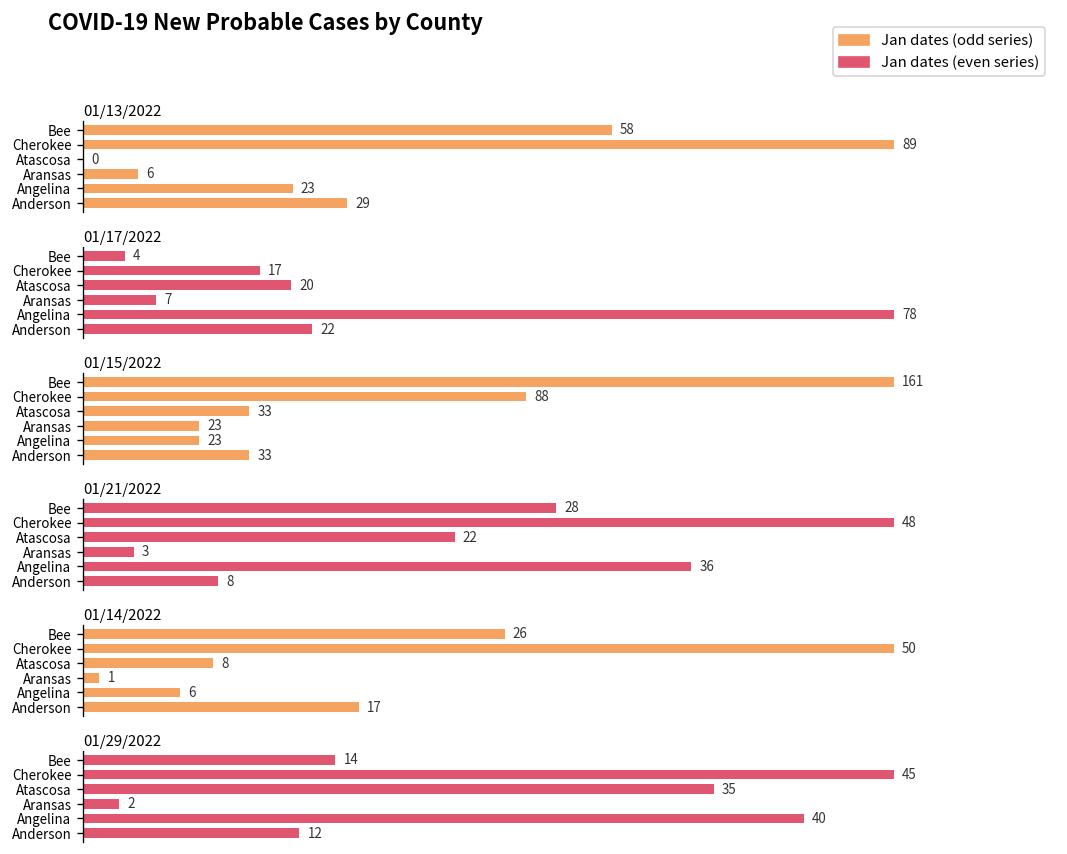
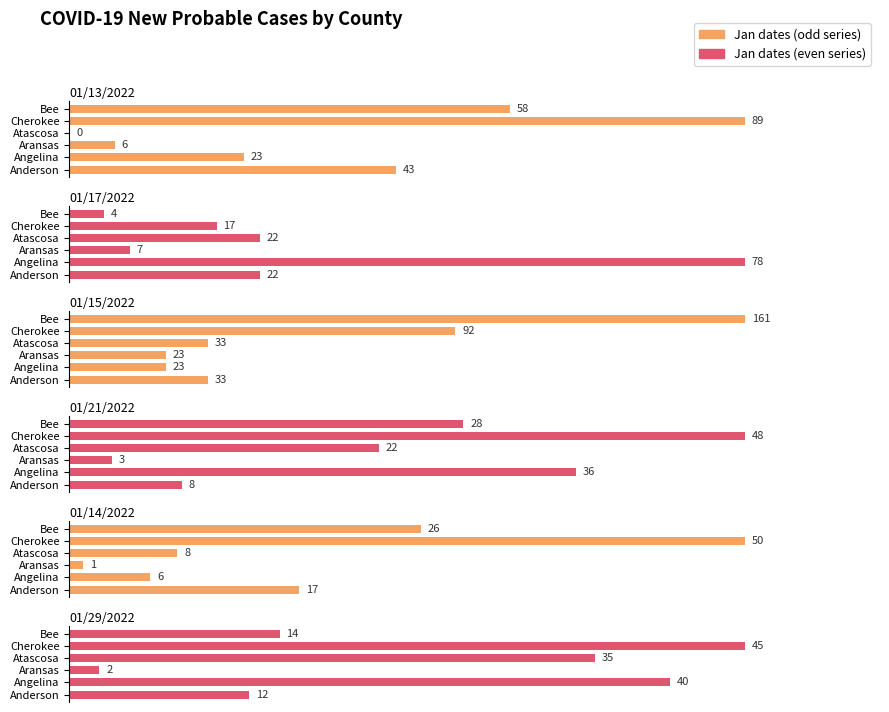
01/13/2022, Anderson: 29 -> 43
01/17/2022, Atascosa: 20 -> 22
01/15/2022, Cherokee: 88 -> 92
